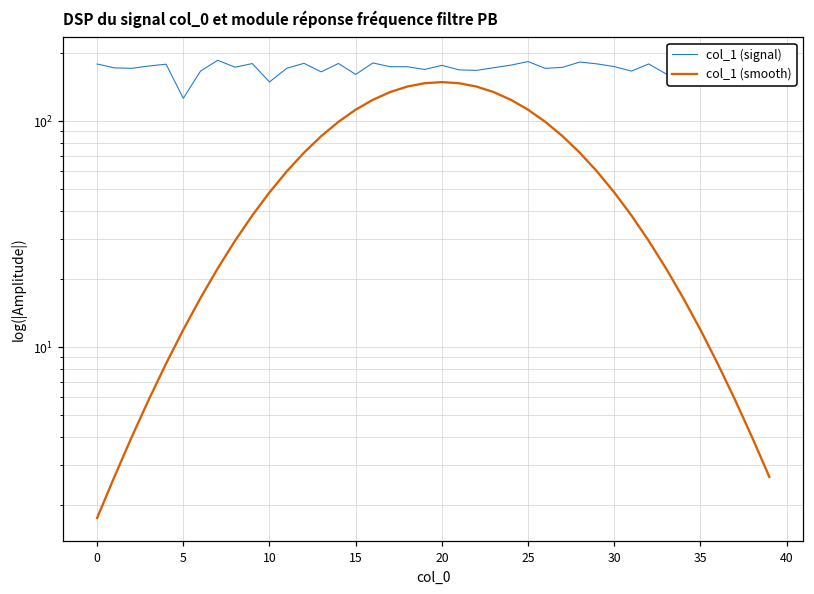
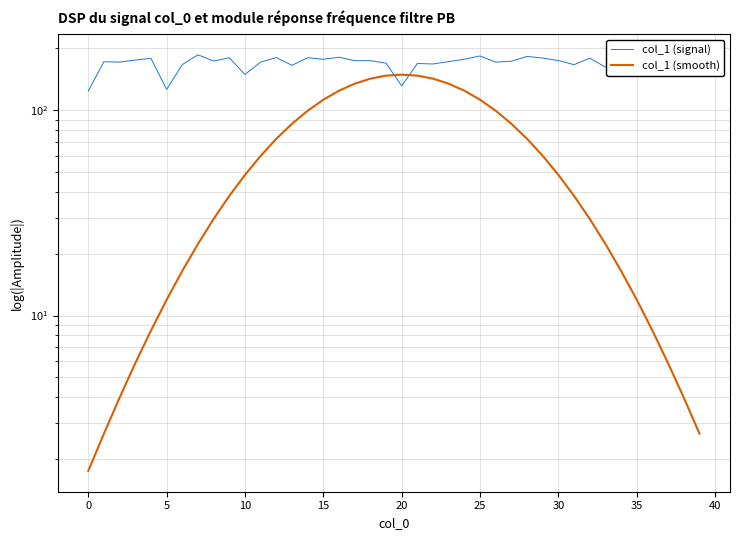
col_1 (signal), 0: 180 -> 120
col_1 (signal), 15: 160 -> 180
col_1 (signal), 20: 180 -> 130
